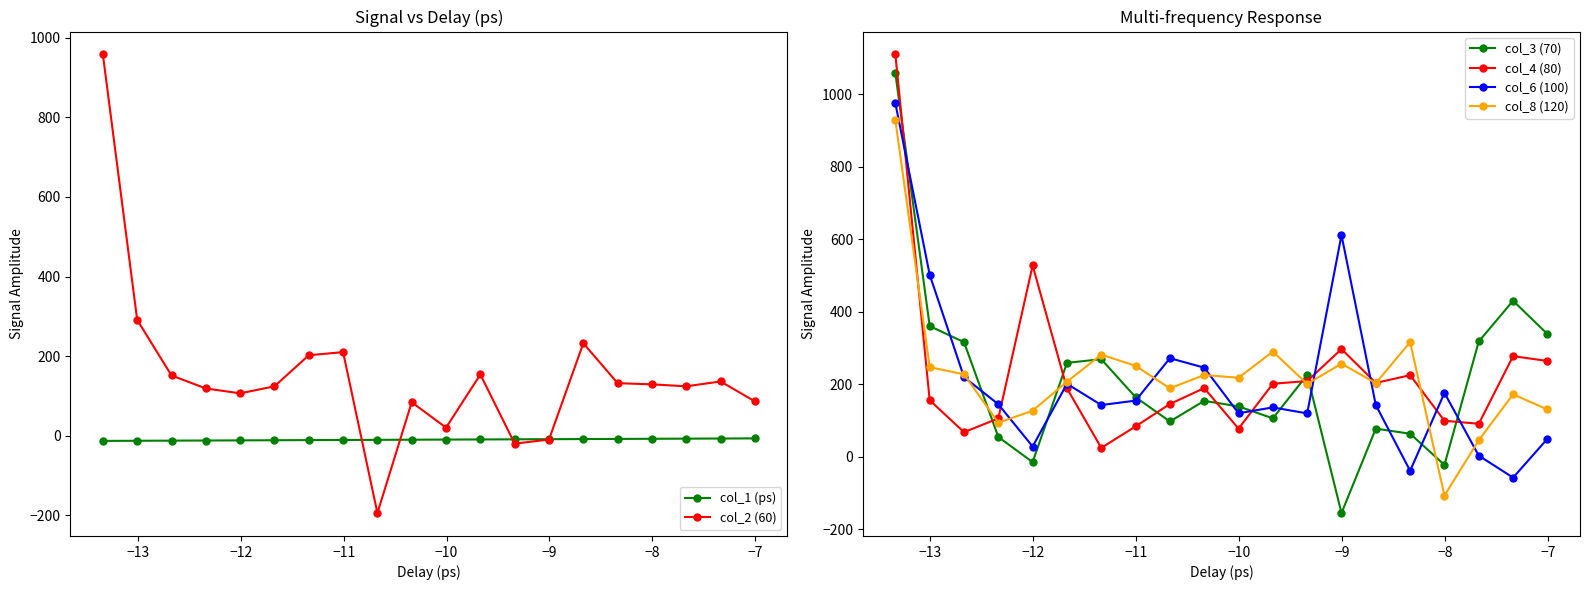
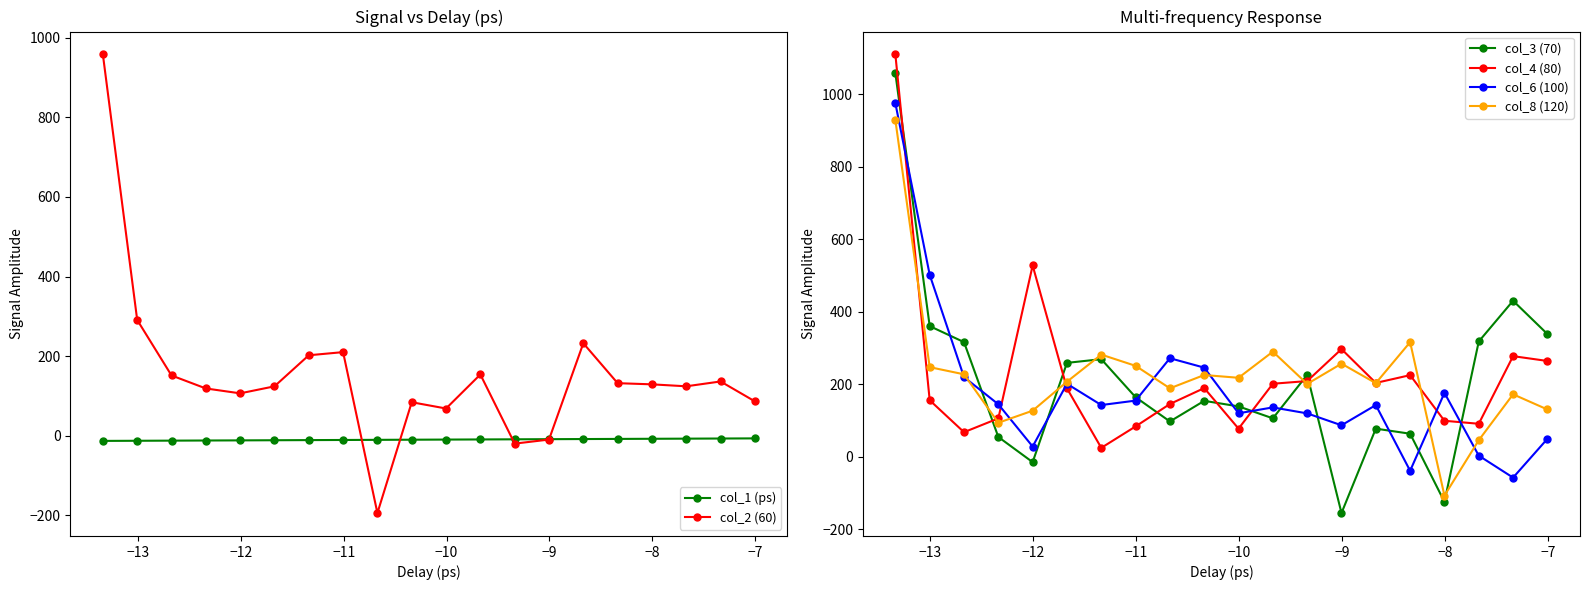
Signal vs Delay (ps), col_2 (60), −10: 20 -> 70
Multi-frequency Response, col_6 (100), −9: 610 -> 90
Multi-frequency Response, col_3 (70), −8: -20 -> -120
